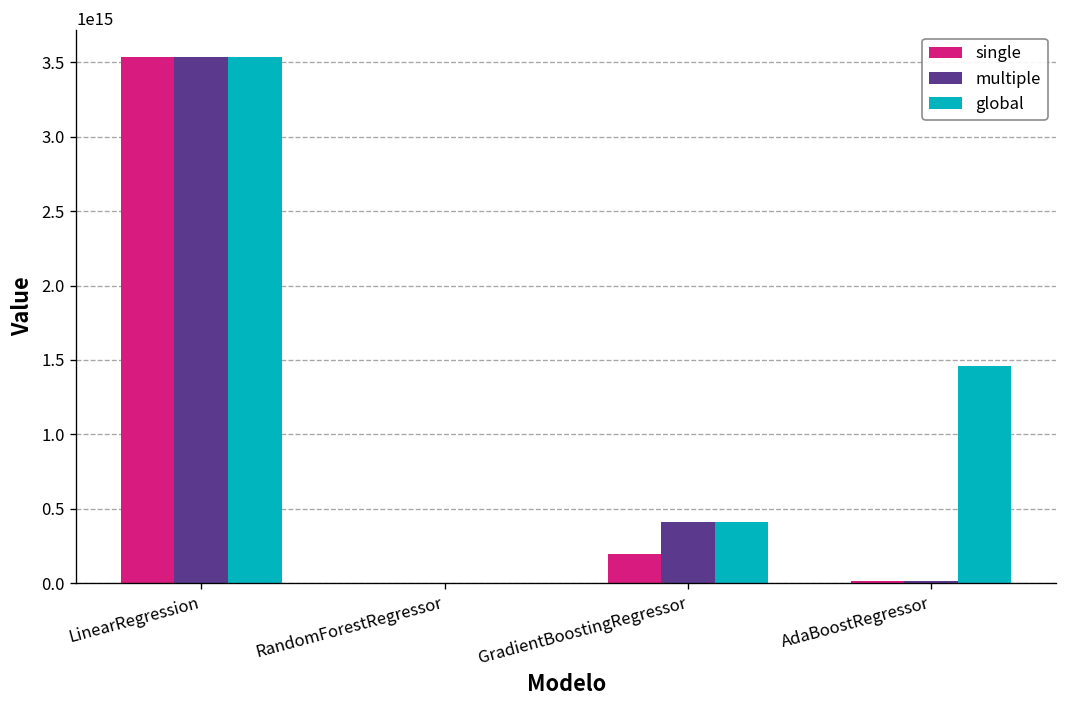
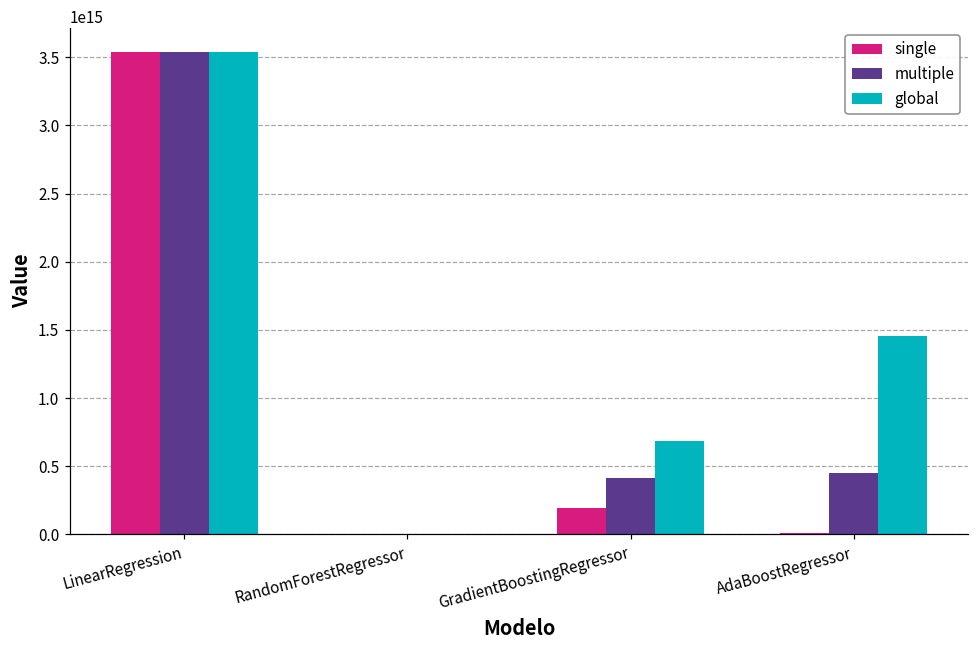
global, GradientBoostingRegressor: 410000000000000 -> 680000000000000
multiple, AdaBoostRegressor: 10000000000000 -> 450000000000000
